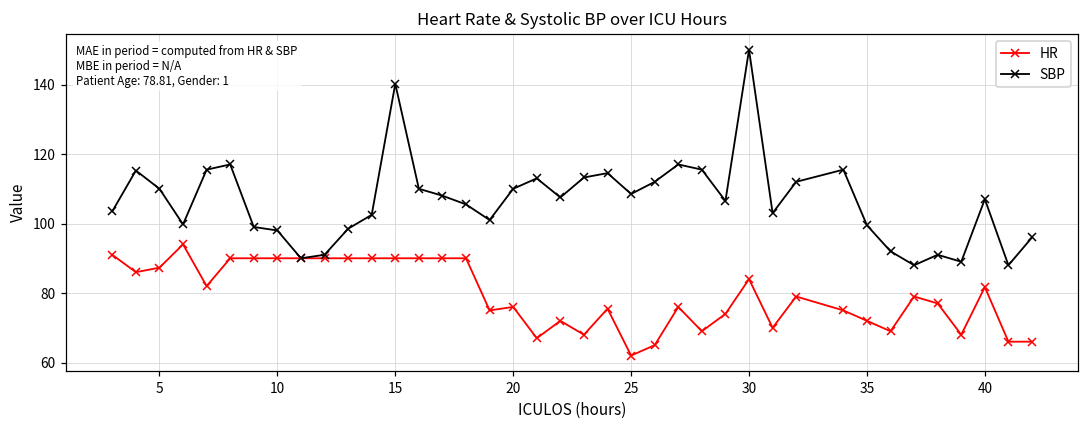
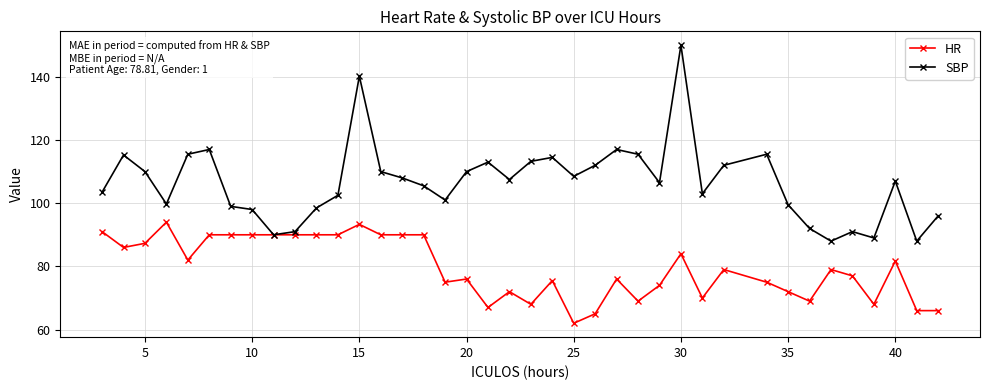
HR, 15: 90 -> 93
